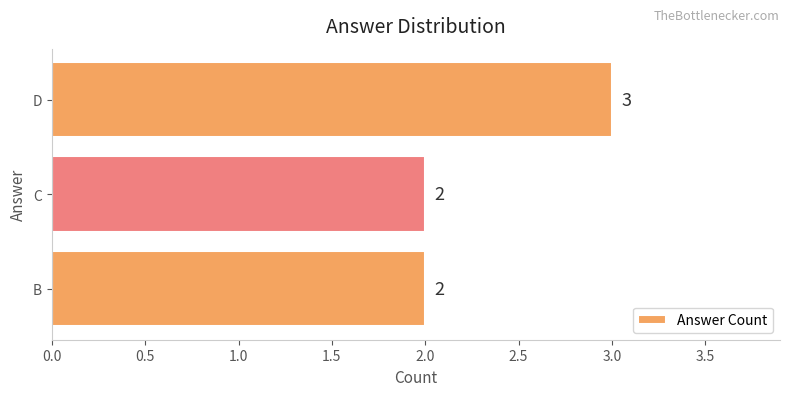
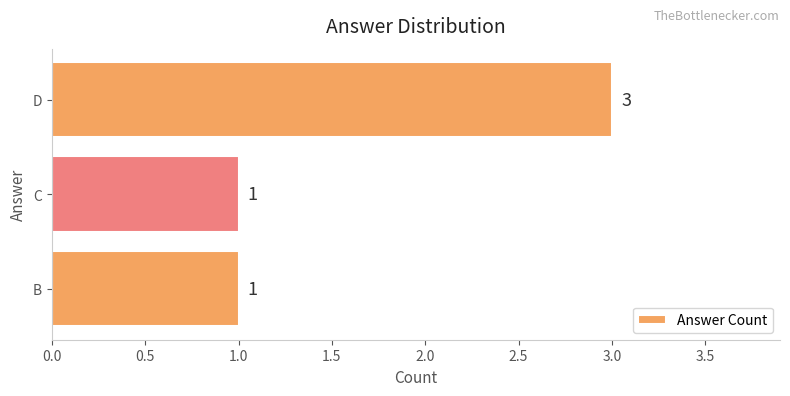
C: 2 -> 1
B: 2 -> 1
